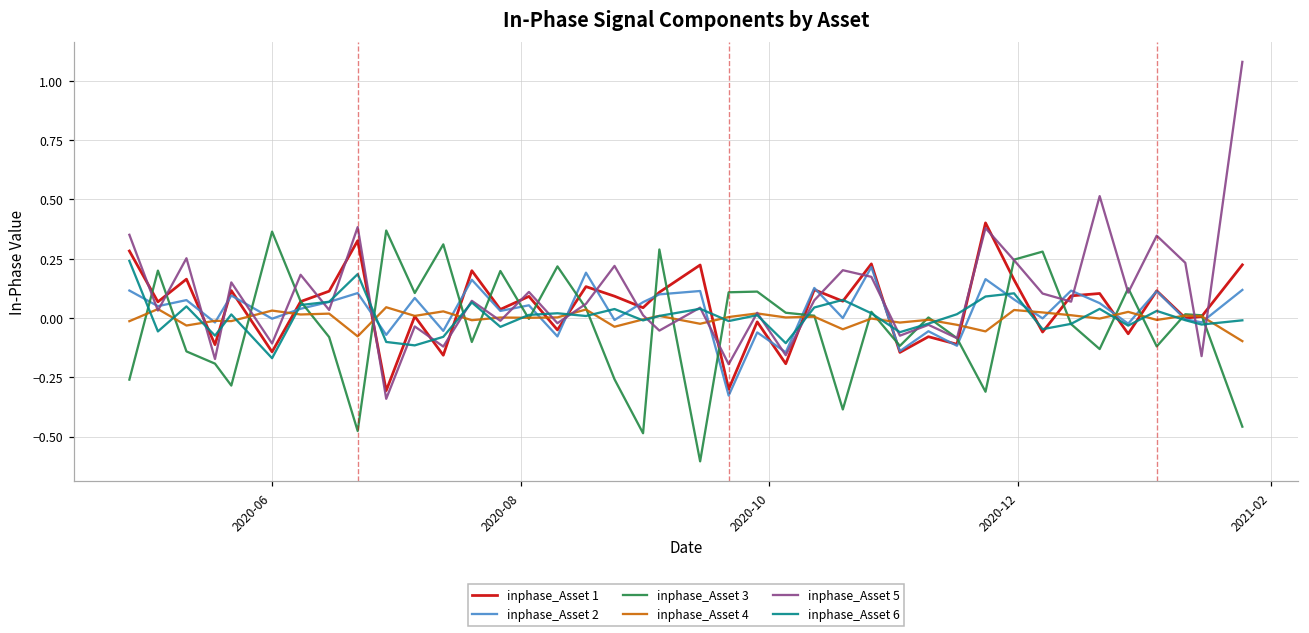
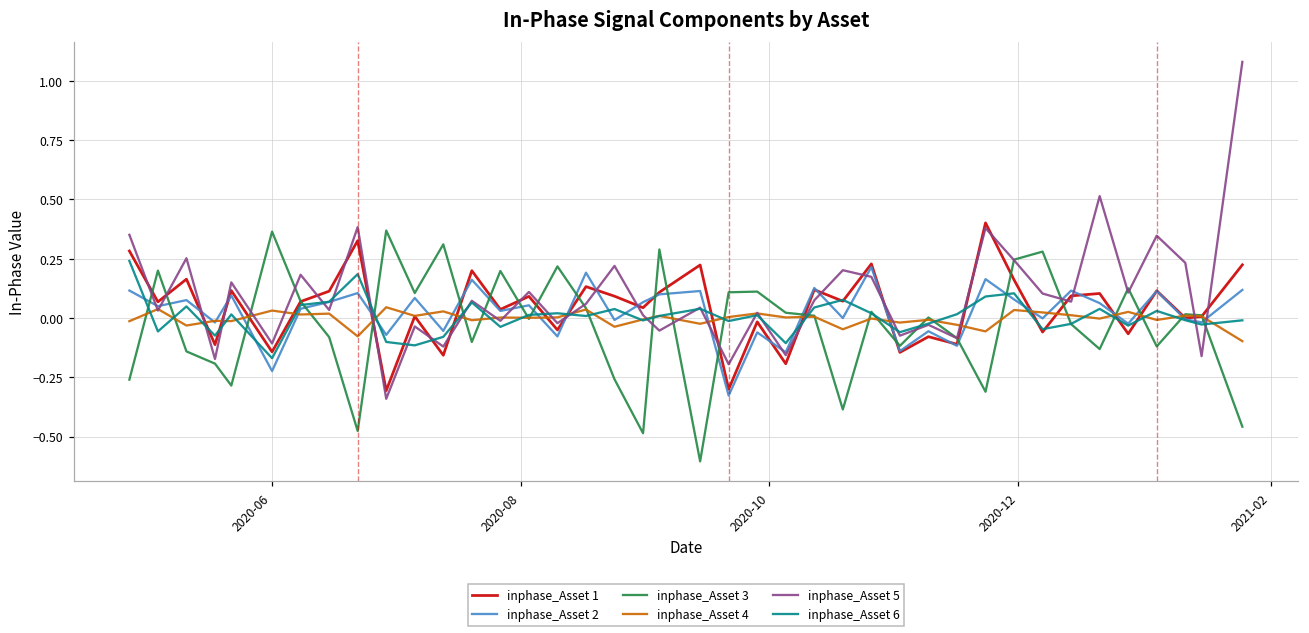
inphase_Asset 2, 2020-06: 0.00 -> -0.22
